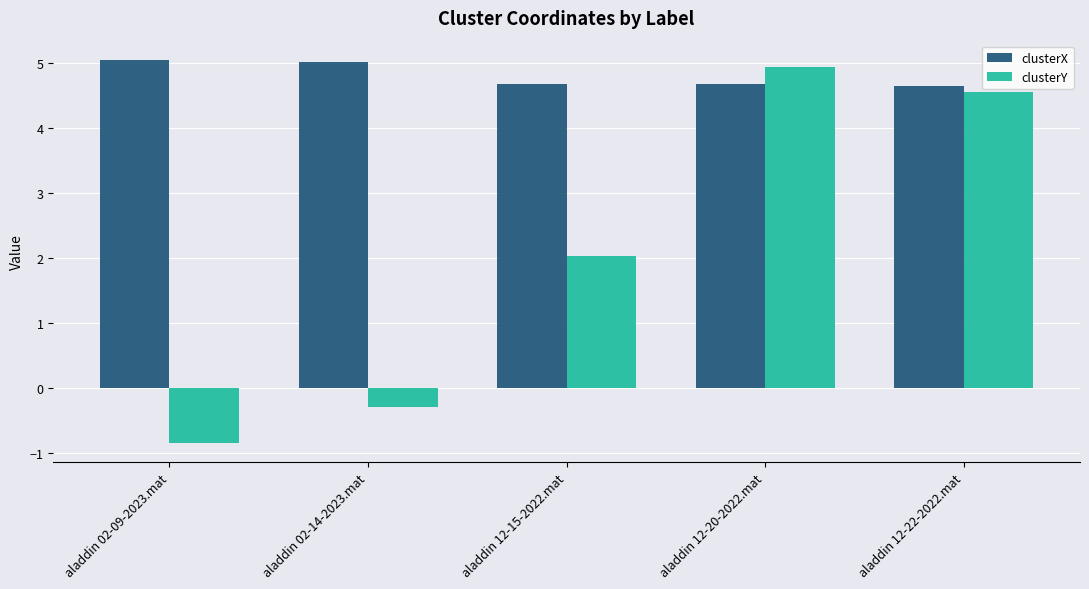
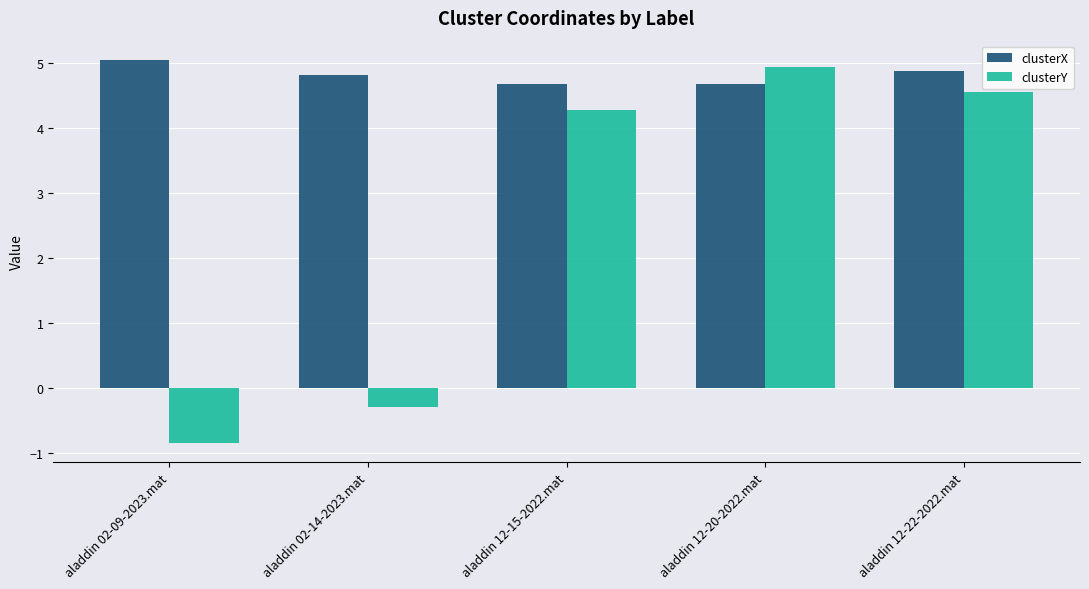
clusterX, aladdin 02-14-2023.mat: 5.0 -> 4.8
clusterY, aladdin 12-15-2022.mat: 2.0 -> 4.3
clusterX, aladdin 12-22-2022.mat: 4.7 -> 4.9
